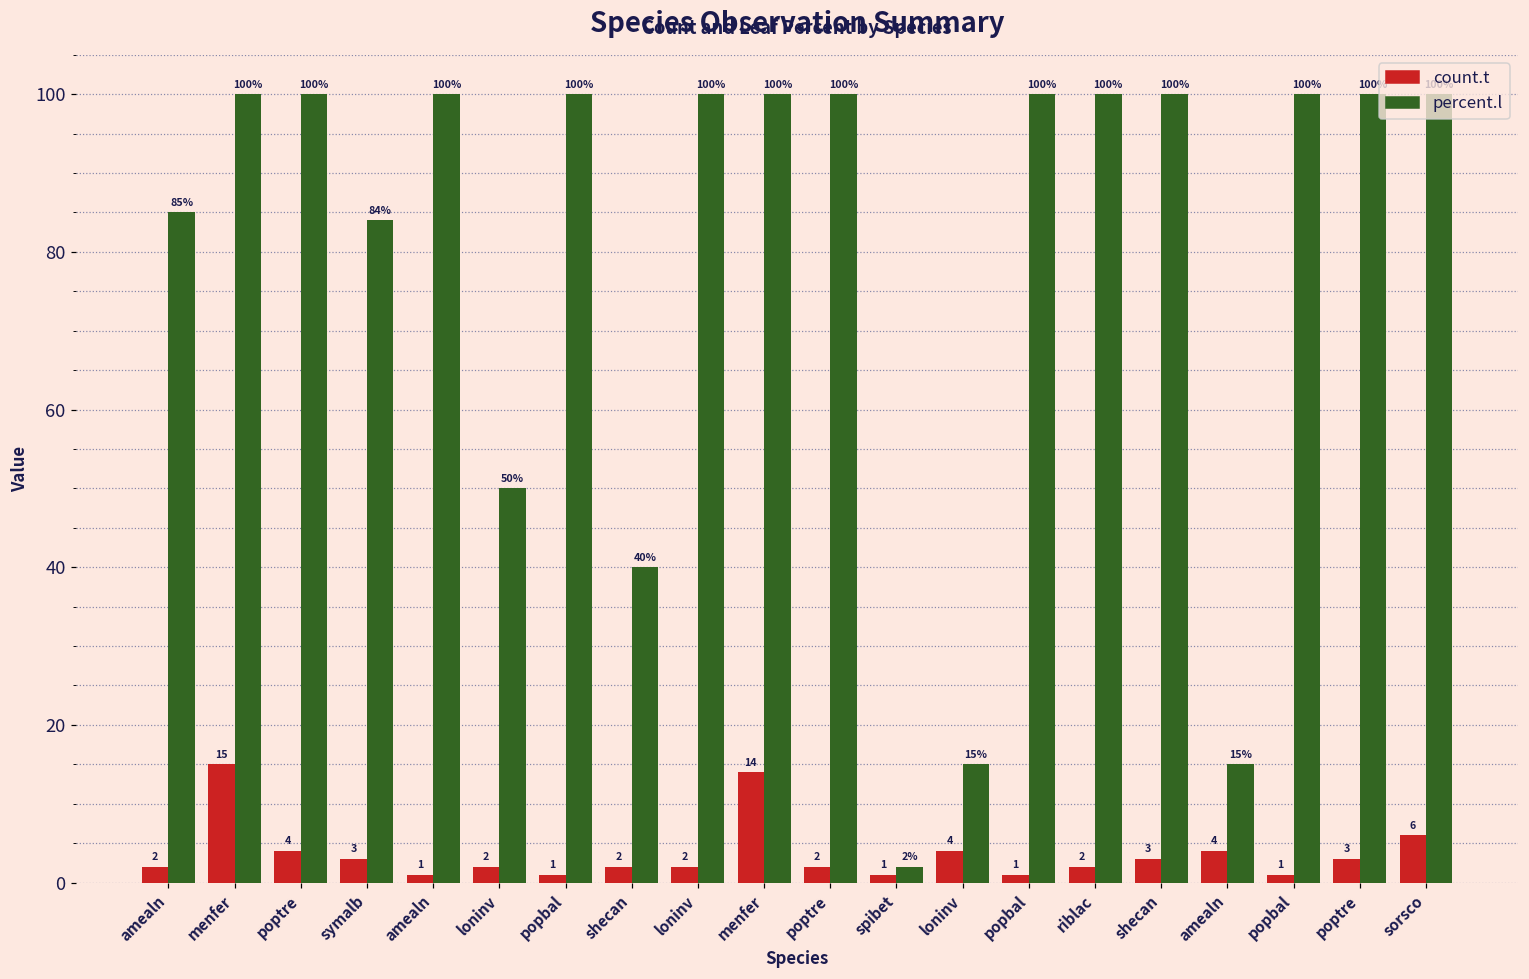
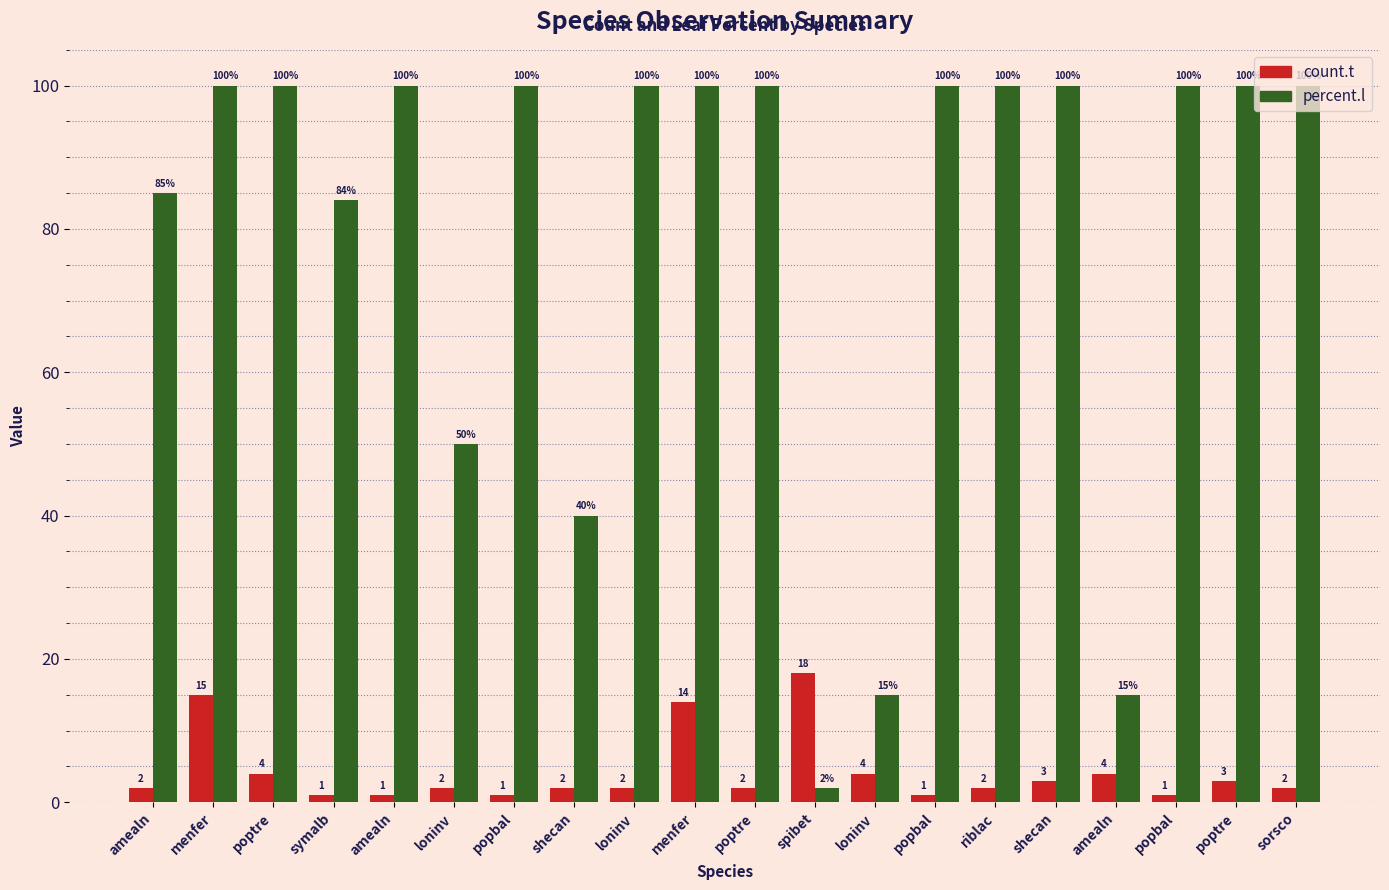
count.t, symalb: 3 -> 1
count.t, spibet: 1 -> 18
count.t, sorsco: 6 -> 2
